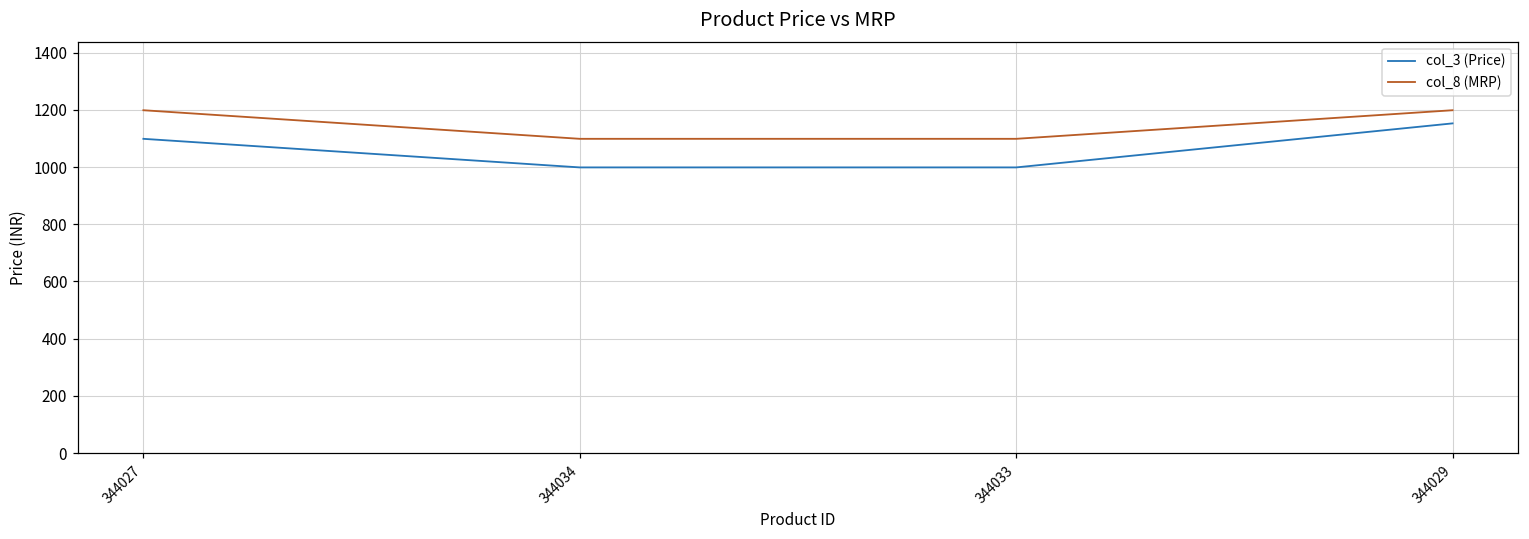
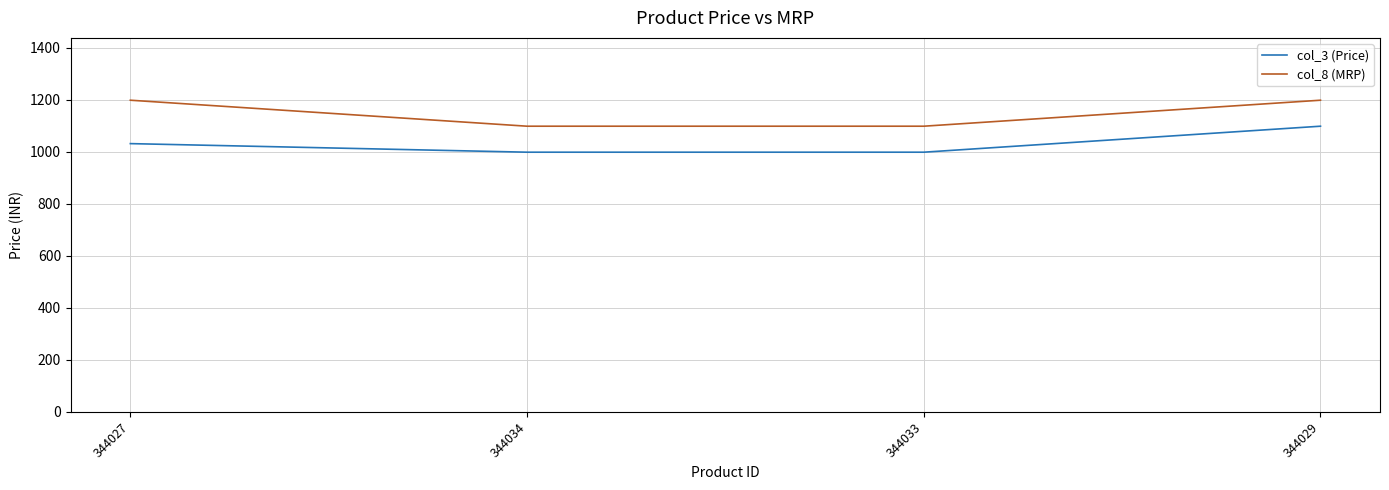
col_3 (Price), 344027: 1100 -> 1030
col_3 (Price), 344029: 1150 -> 1100
